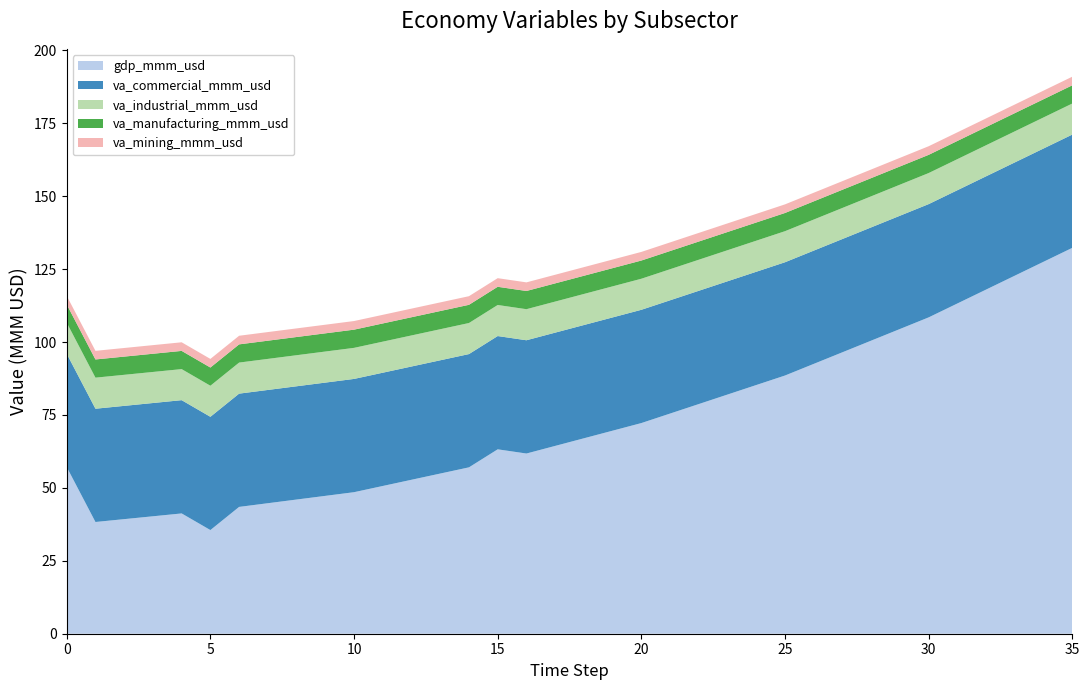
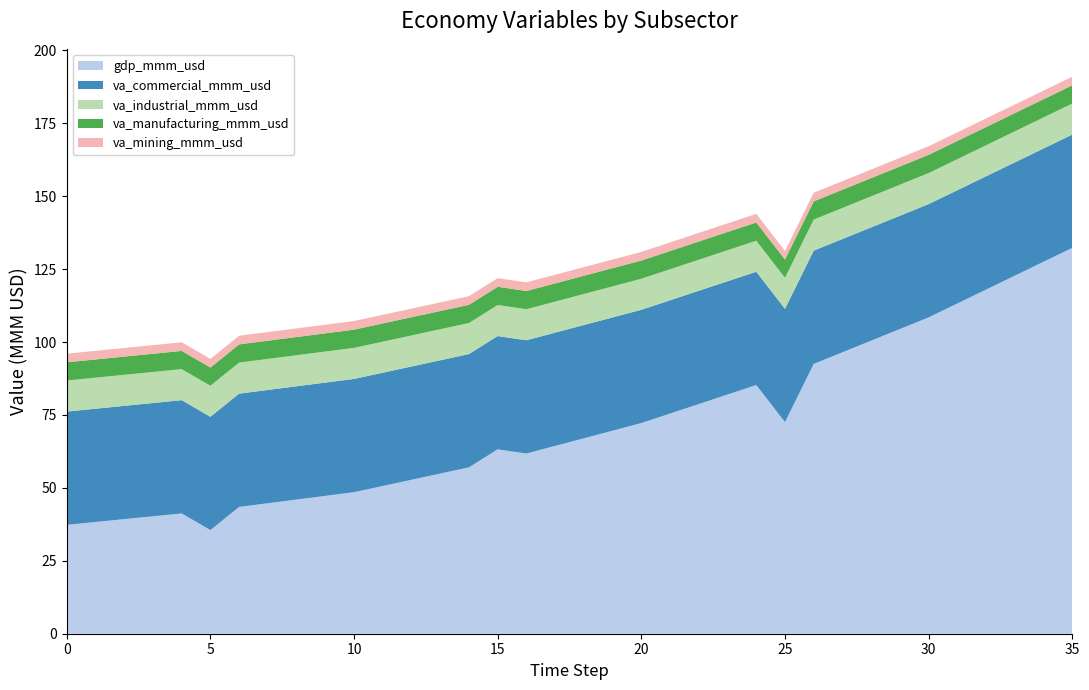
gdp_mmm_usd, 0: 57 -> 37
gdp_mmm_usd, 25: 89 -> 73
